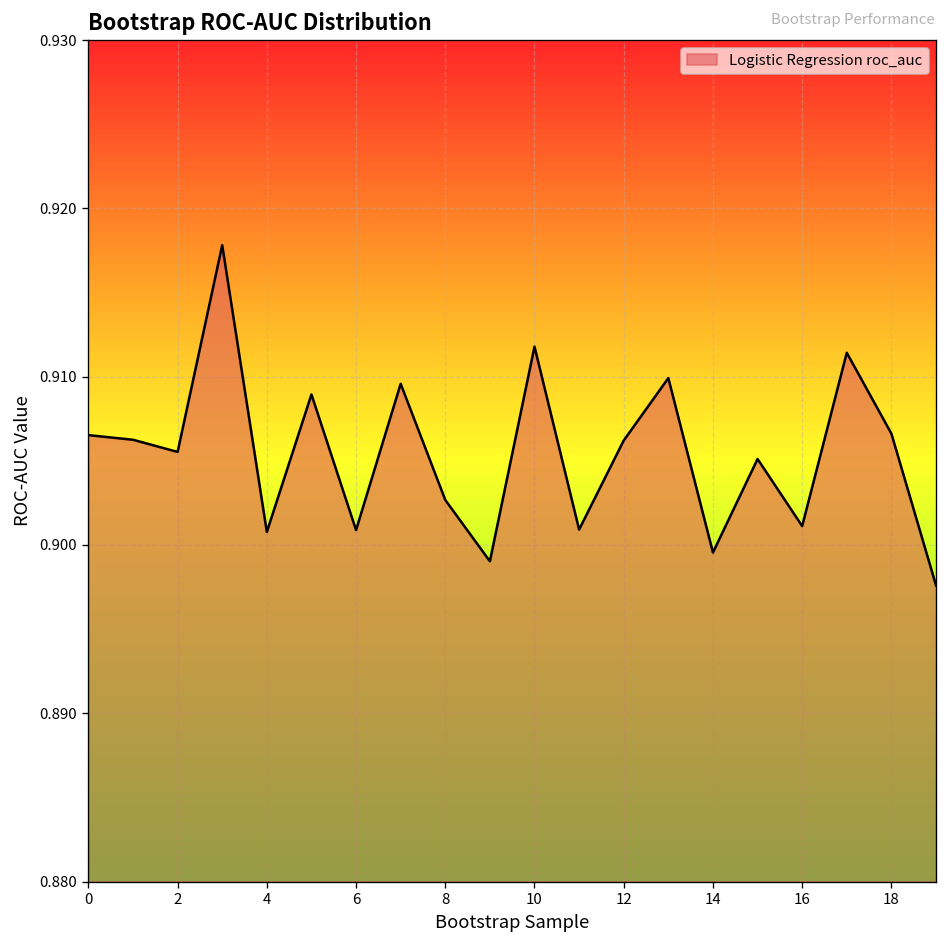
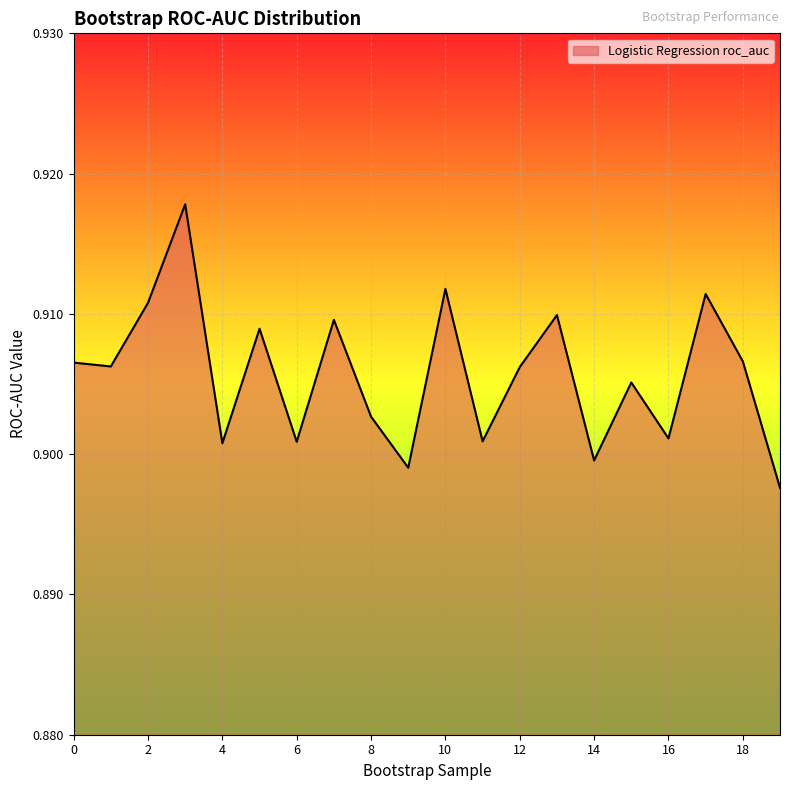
2: 0.9055 -> 0.9108
